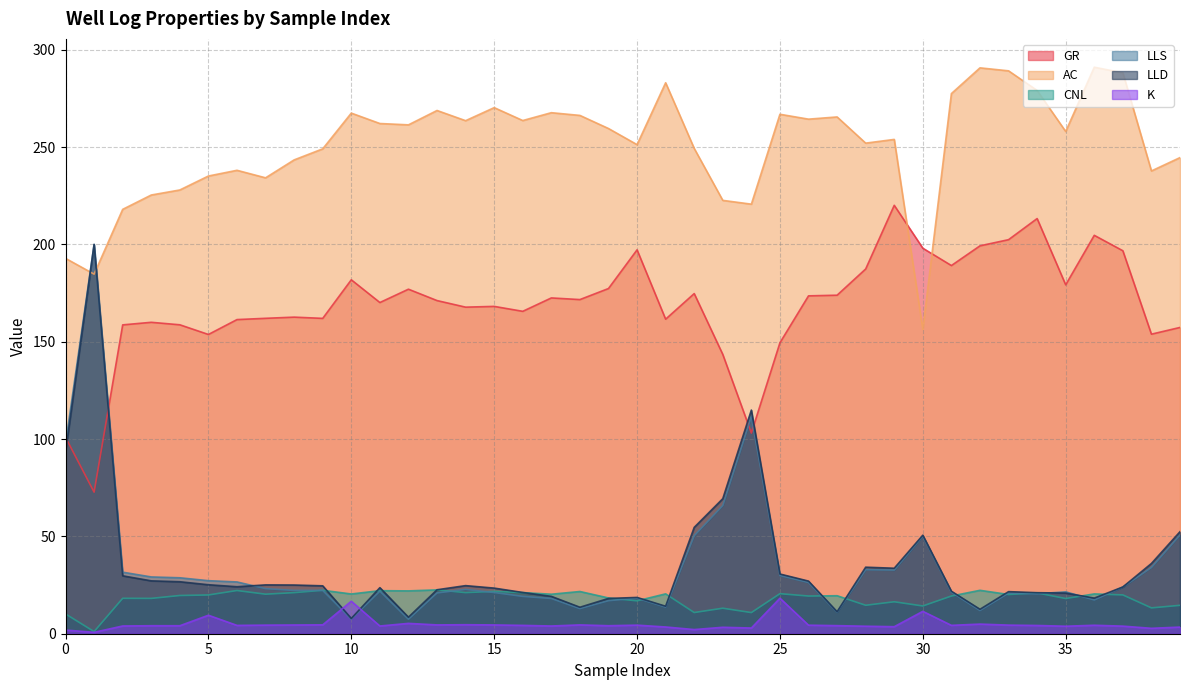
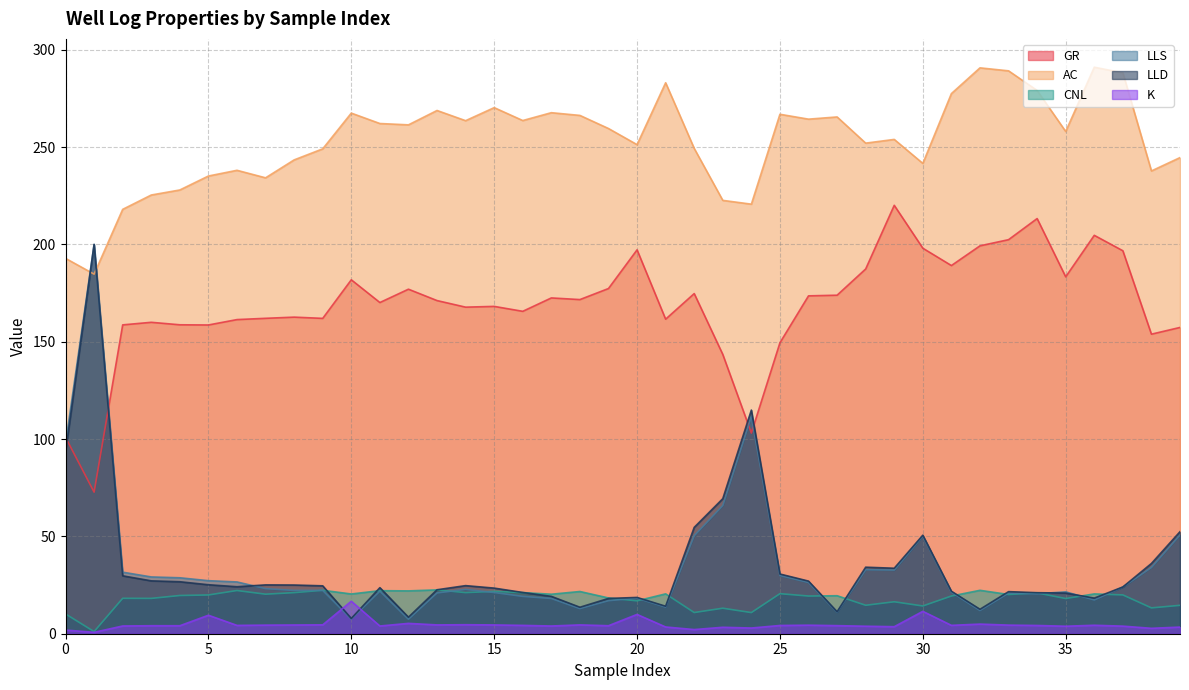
GR, 5: 154 -> 159
K, 20: 4 -> 10
K, 25: 18 -> 4
AC, 30: 156 -> 242
GR, 35: 179 -> 183
